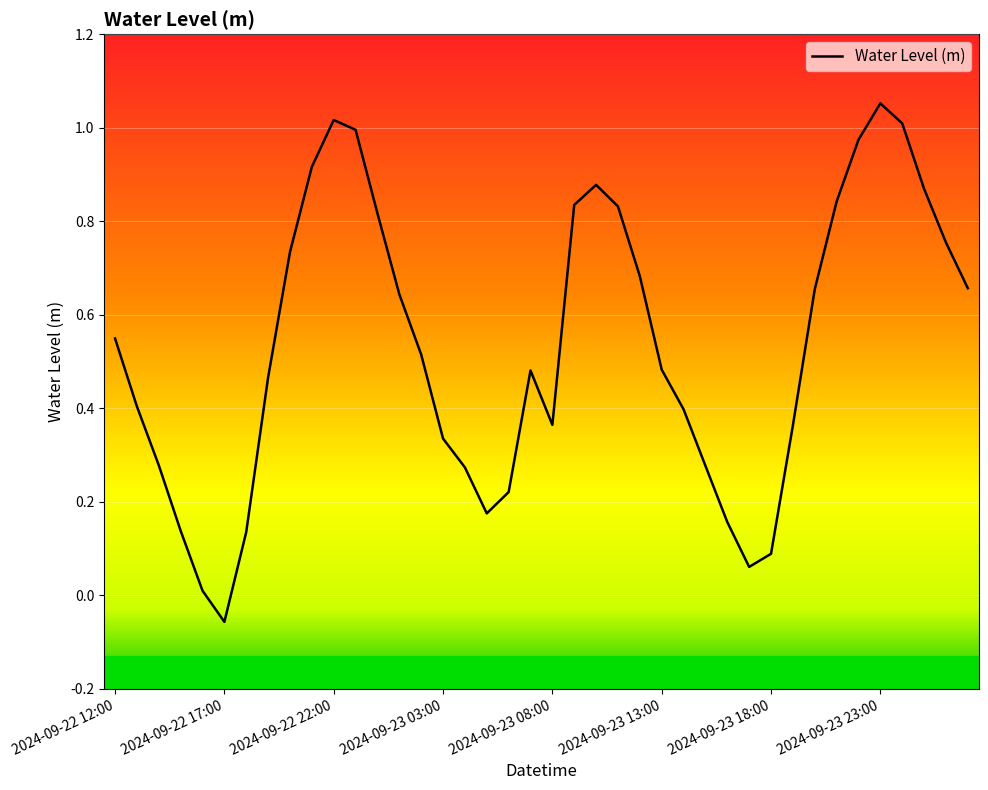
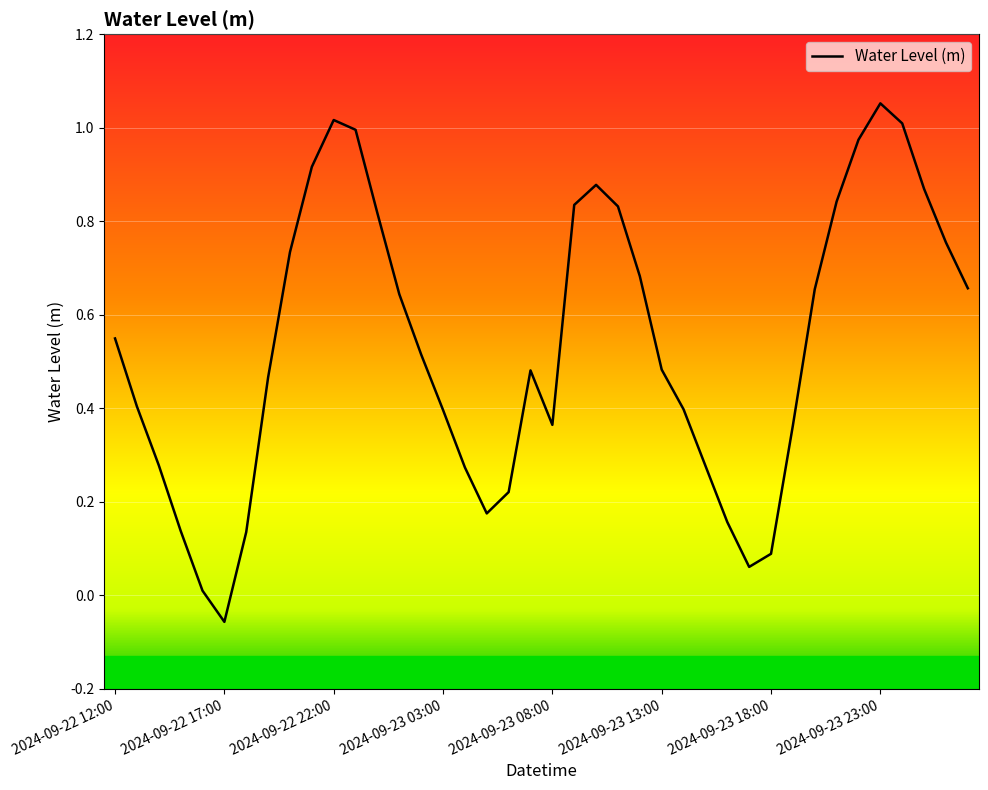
2024-09-23 03:00: 0.34 -> 0.40
